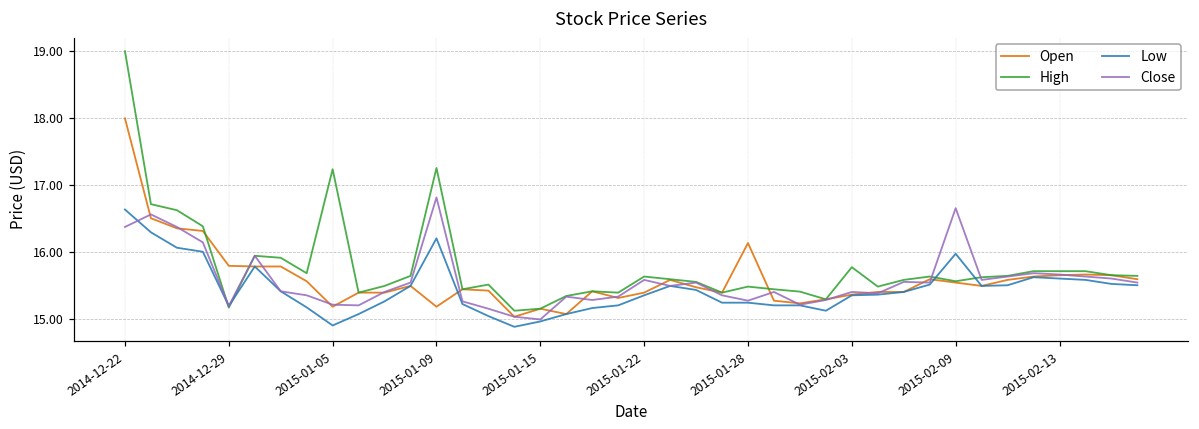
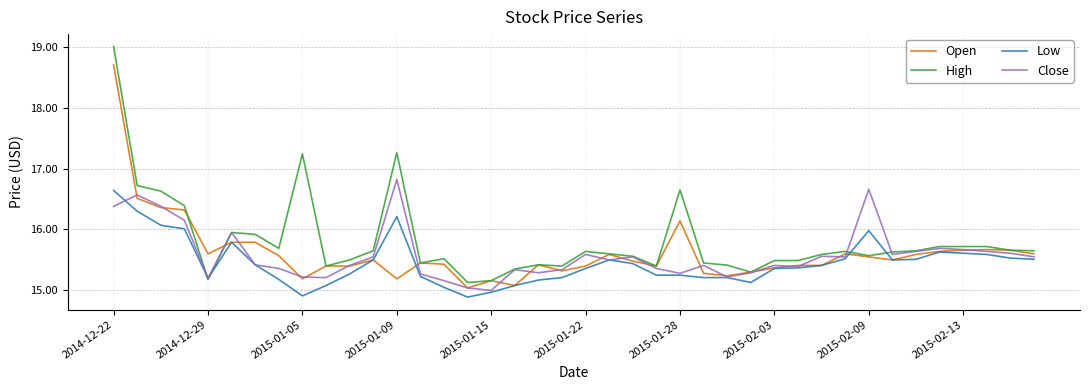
Open, 2014-12-22: 18.0 -> 18.7
Open, 2014-12-29: 15.8 -> 15.6
High, 2015-01-28: 15.5 -> 16.7
High, 2015-02-03: 15.8 -> 15.5
